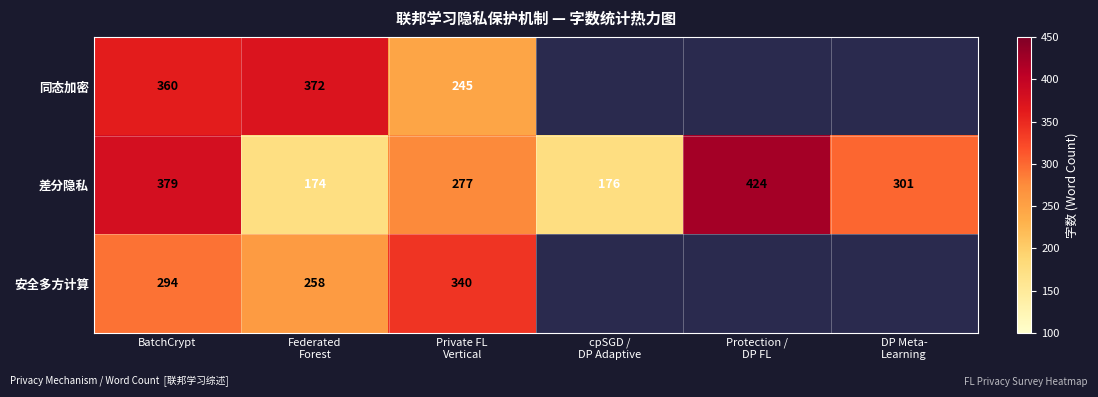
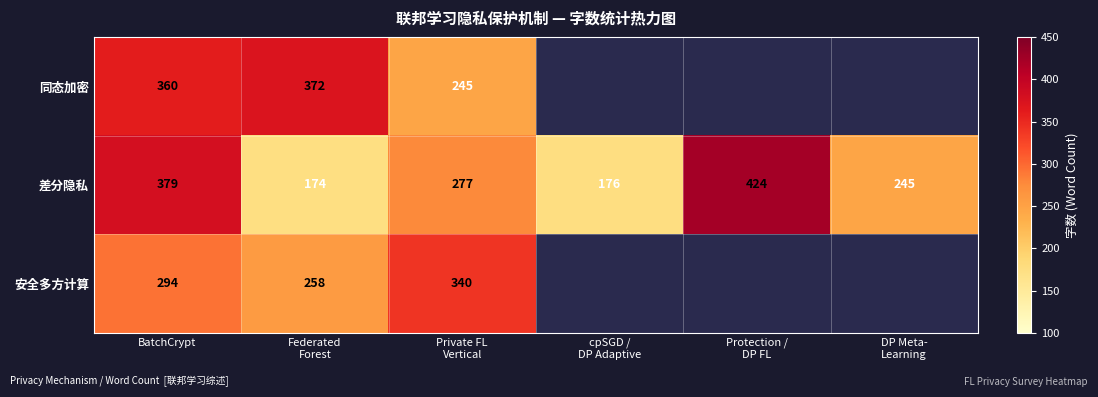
差分隐私, DP Meta- Learning: 301 -> 245
